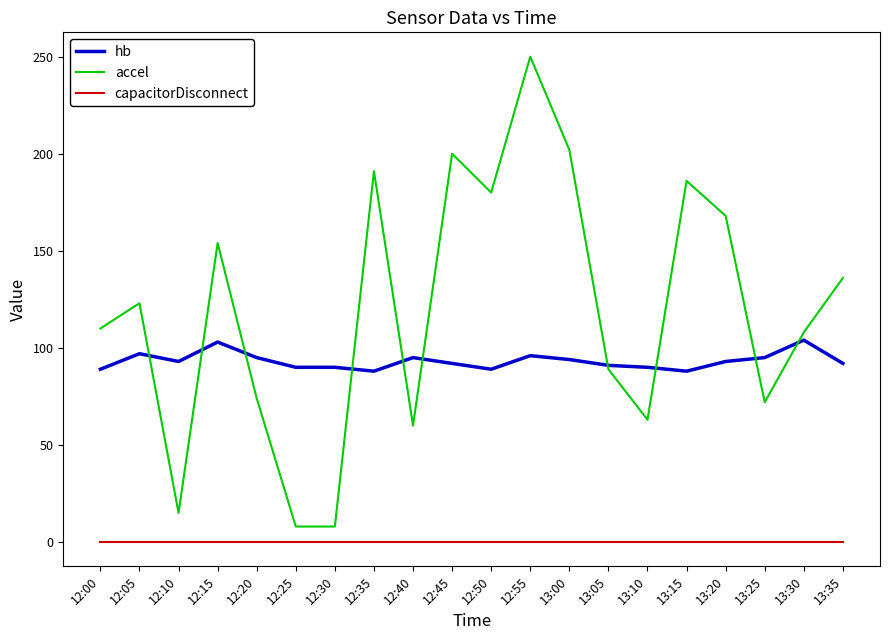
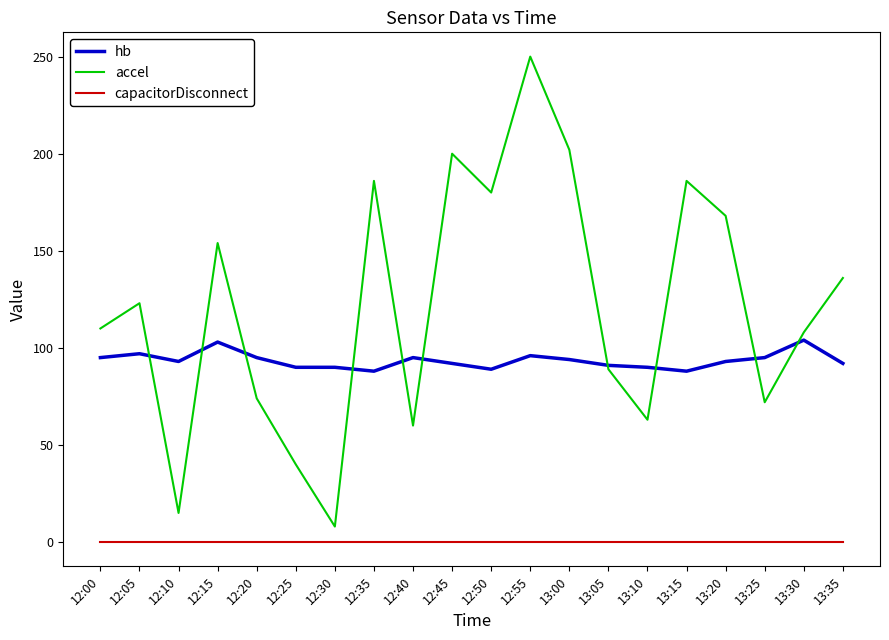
hb, 12:00: 89 -> 95
accel, 12:25: 8 -> 40
accel, 12:35: 191 -> 186
